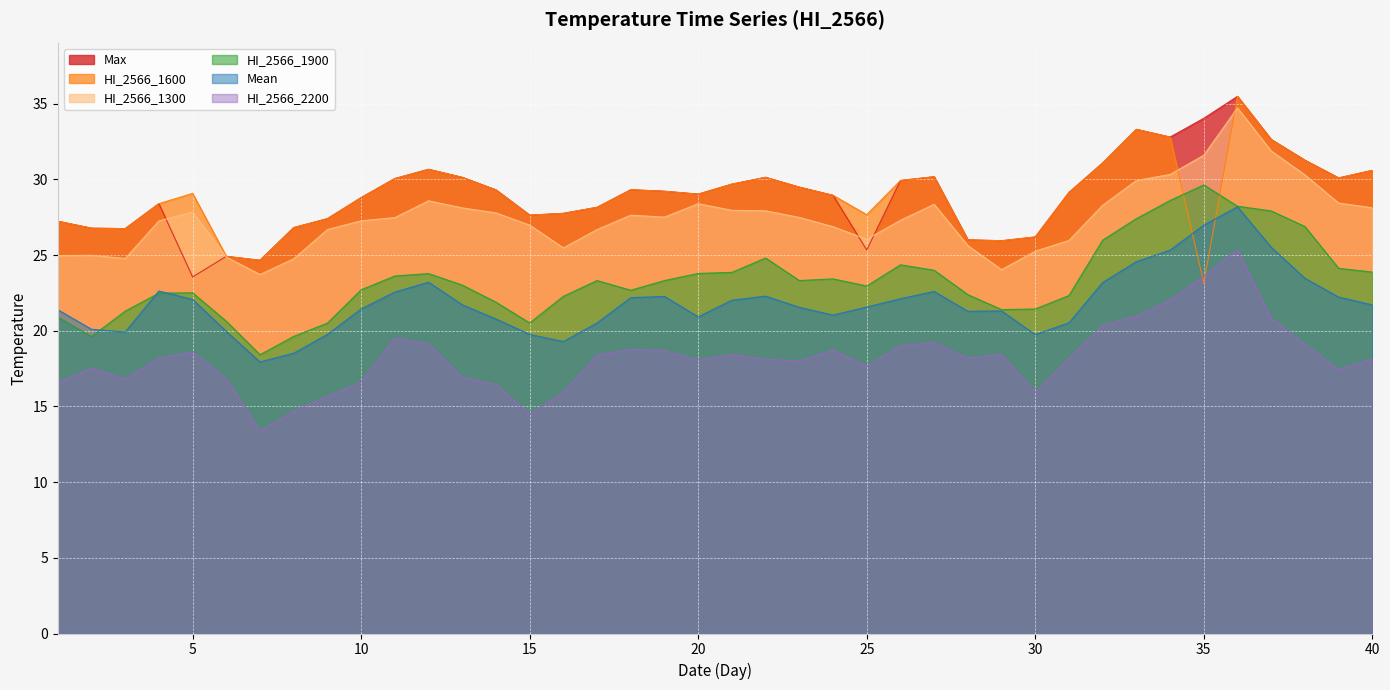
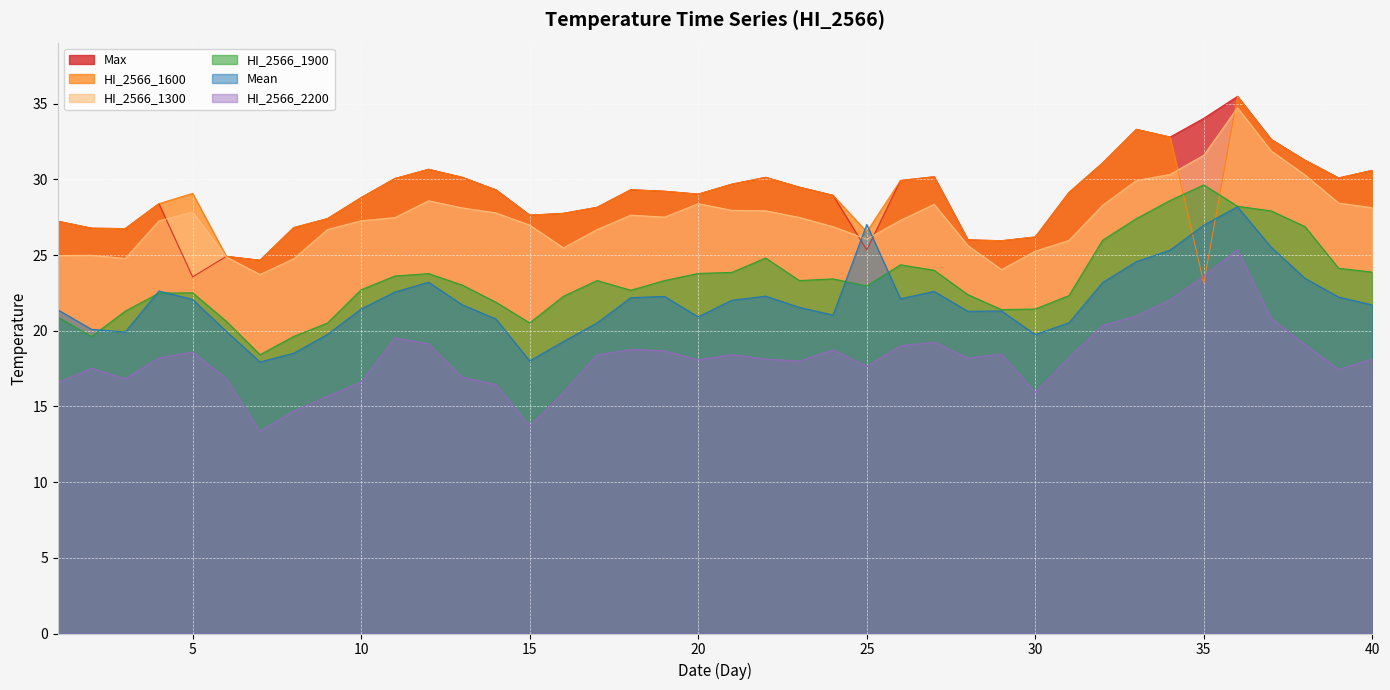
Mean, 15: 19.8 -> 18.0
HI_2566_2200, 15: 14.5 -> 13.7
HI_2566_1600, 25: 27.7 -> 26.5
Mean, 25: 21.6 -> 27.0
